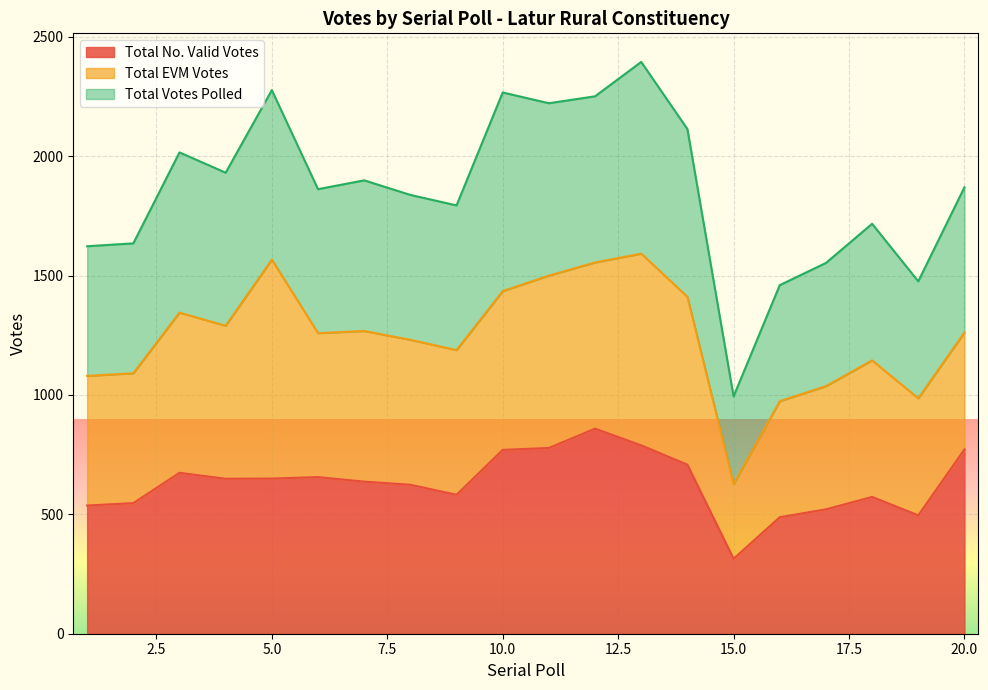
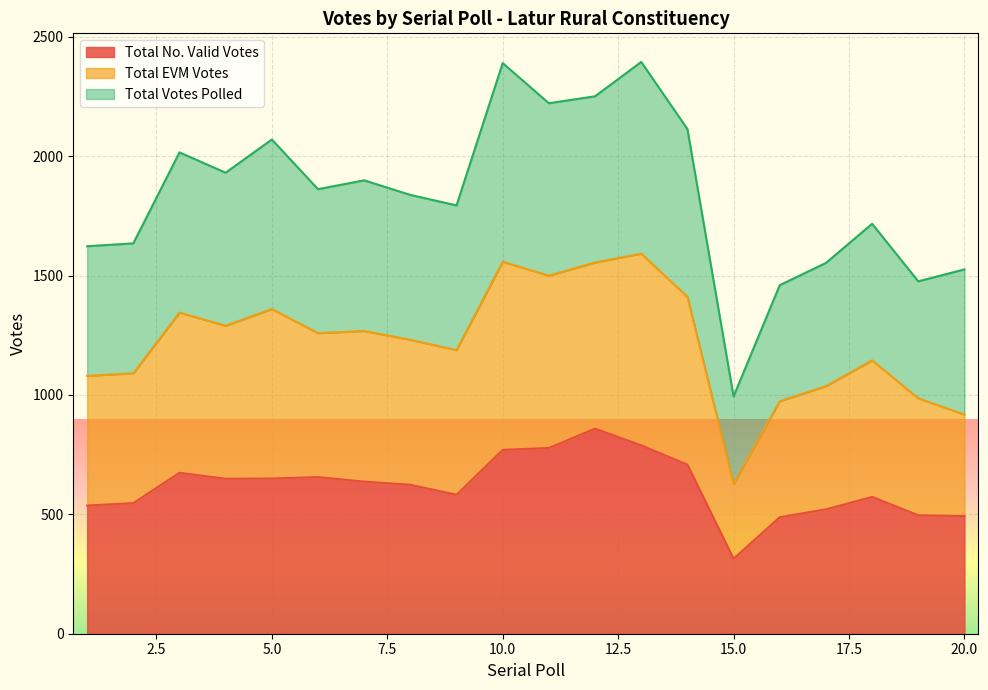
Total EVM Votes, 5.0: 920 -> 710
Total EVM Votes, 10.0: 670 -> 790
Total No. Valid Votes, 20.0: 770 -> 490
Total EVM Votes, 20.0: 490 -> 430
